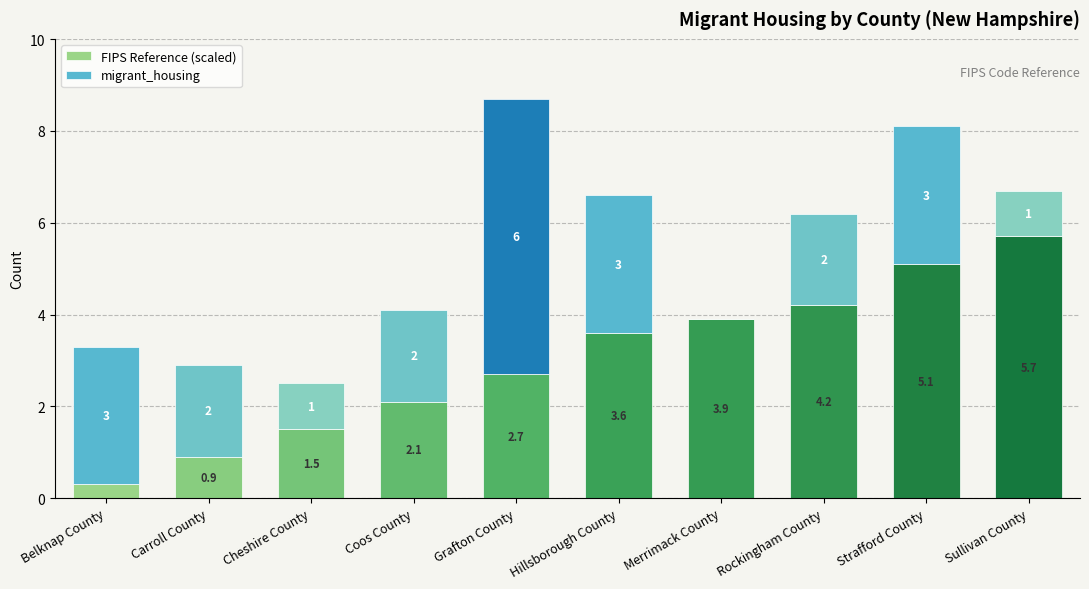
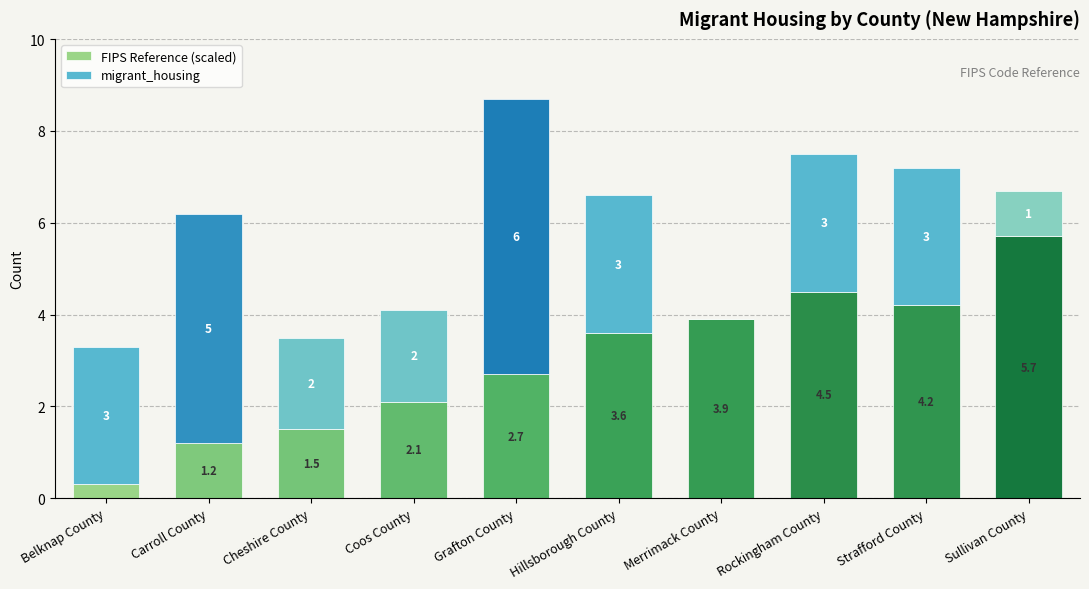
FIPS Reference (scaled), Carroll County: 0.9 -> 1.2
migrant_housing, Carroll County: 2 -> 5
migrant_housing, Cheshire County: 1 -> 2
FIPS Reference (scaled), Rockingham County: 4.2 -> 4.5
migrant_housing, Rockingham County: 2 -> 3
FIPS Reference (scaled), Strafford County: 5.1 -> 4.2
